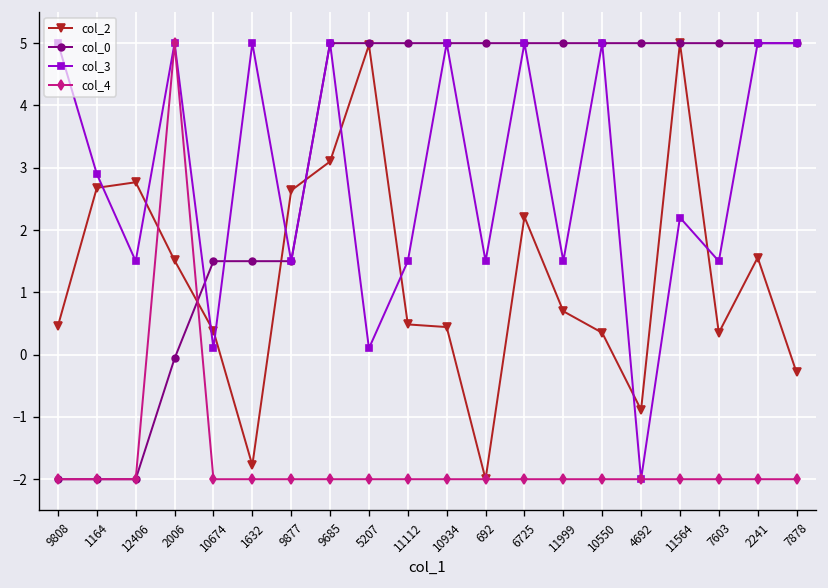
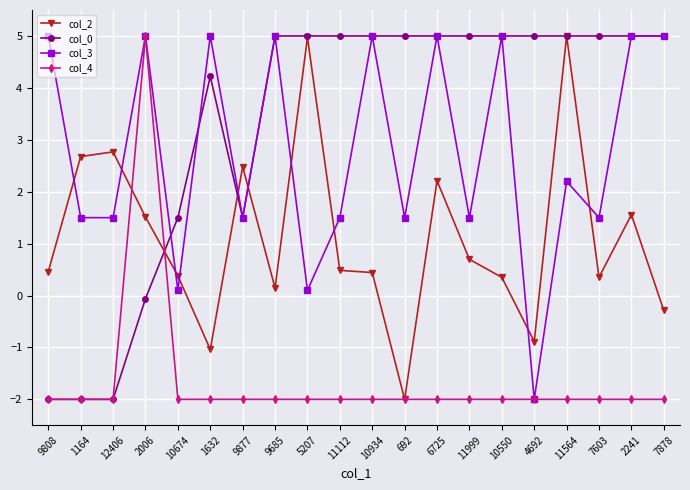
col_3, 1164: 2.9 -> 1.5
col_2, 1632: -1.8 -> -1.0
col_0, 1632: 1.5 -> 4.2
col_2, 9877: 2.6 -> 2.5
col_2, 9685: 3.1 -> 0.1
